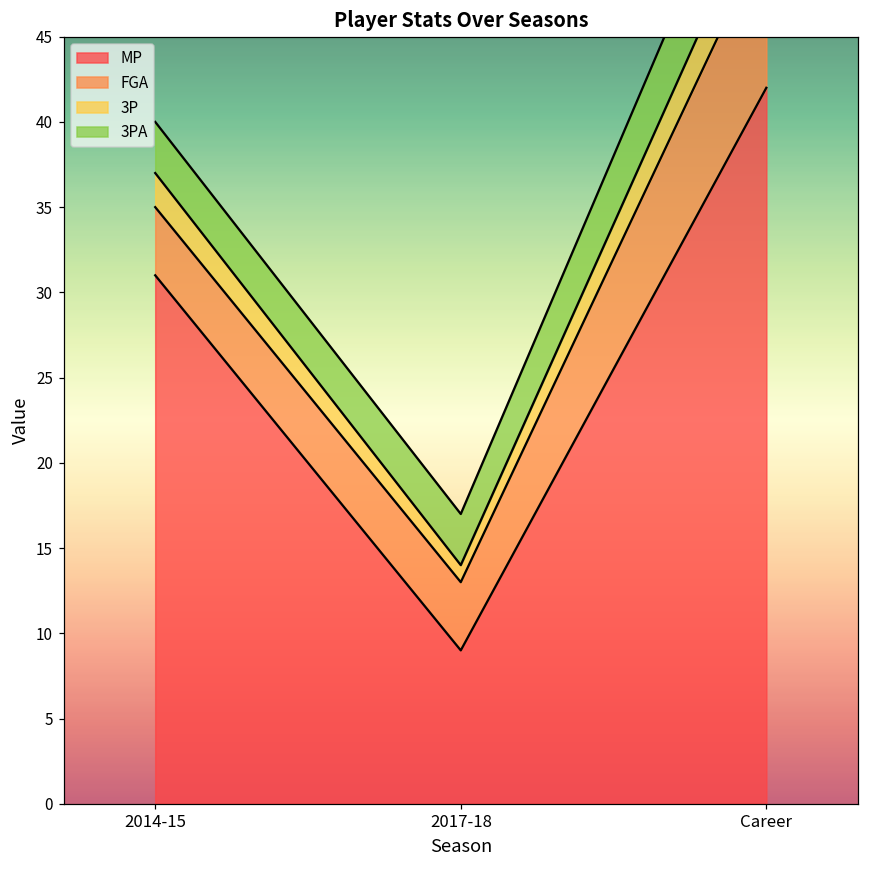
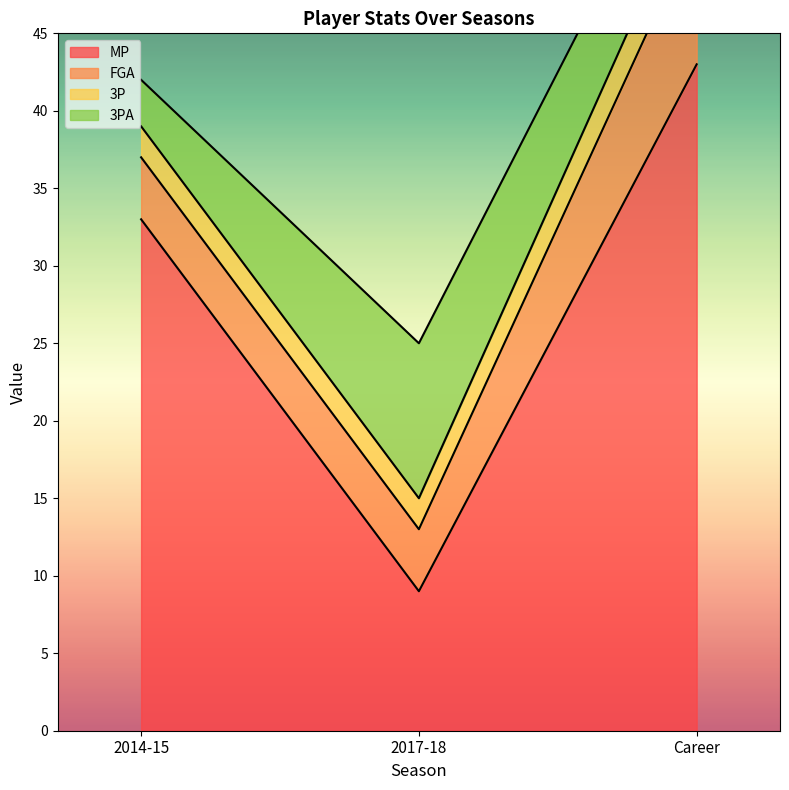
MP, 2014-15: 31 -> 33
3P, 2017-18: 1 -> 2
3PA, 2017-18: 3 -> 10
MP, Career: 42 -> 43
